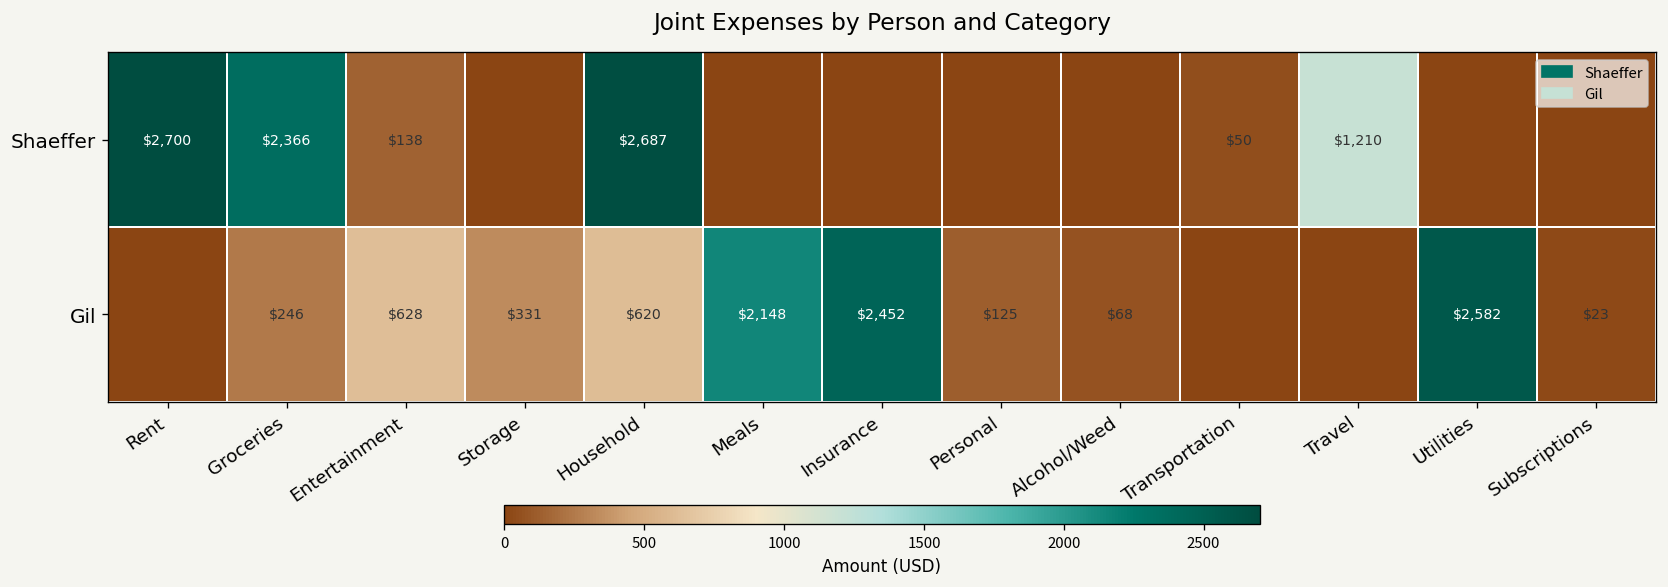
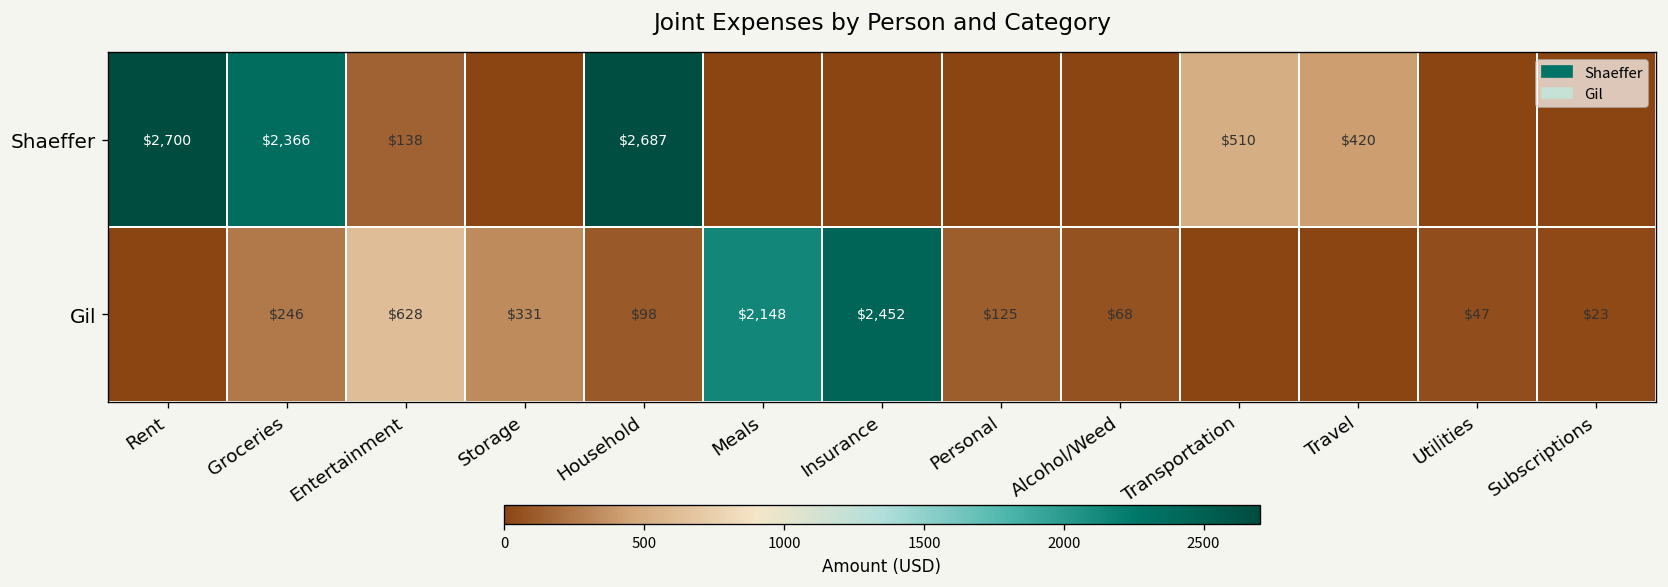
Shaeffer, Transportation: $50 -> $510
Shaeffer, Travel: $1,210 -> $420
Gil, Household: $620 -> $98
Gil, Utilities: $2,582 -> $47
